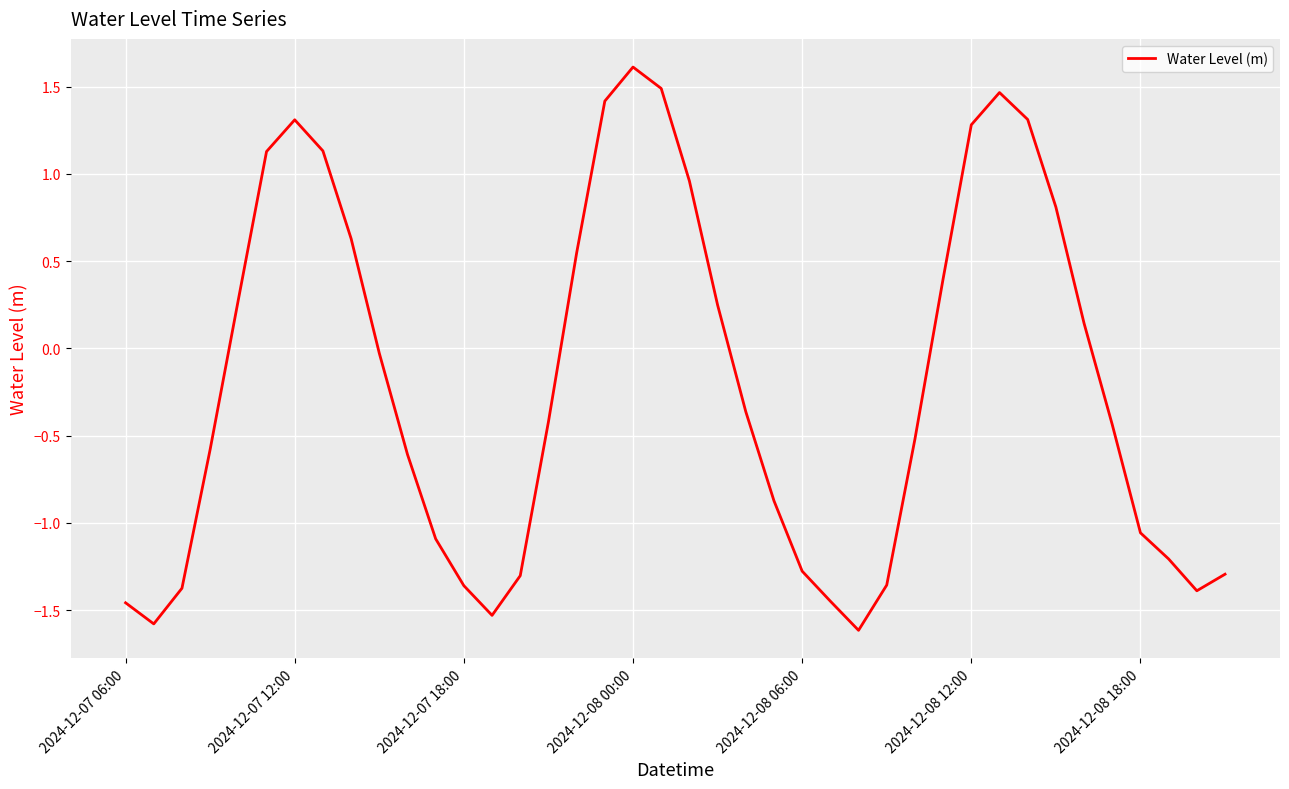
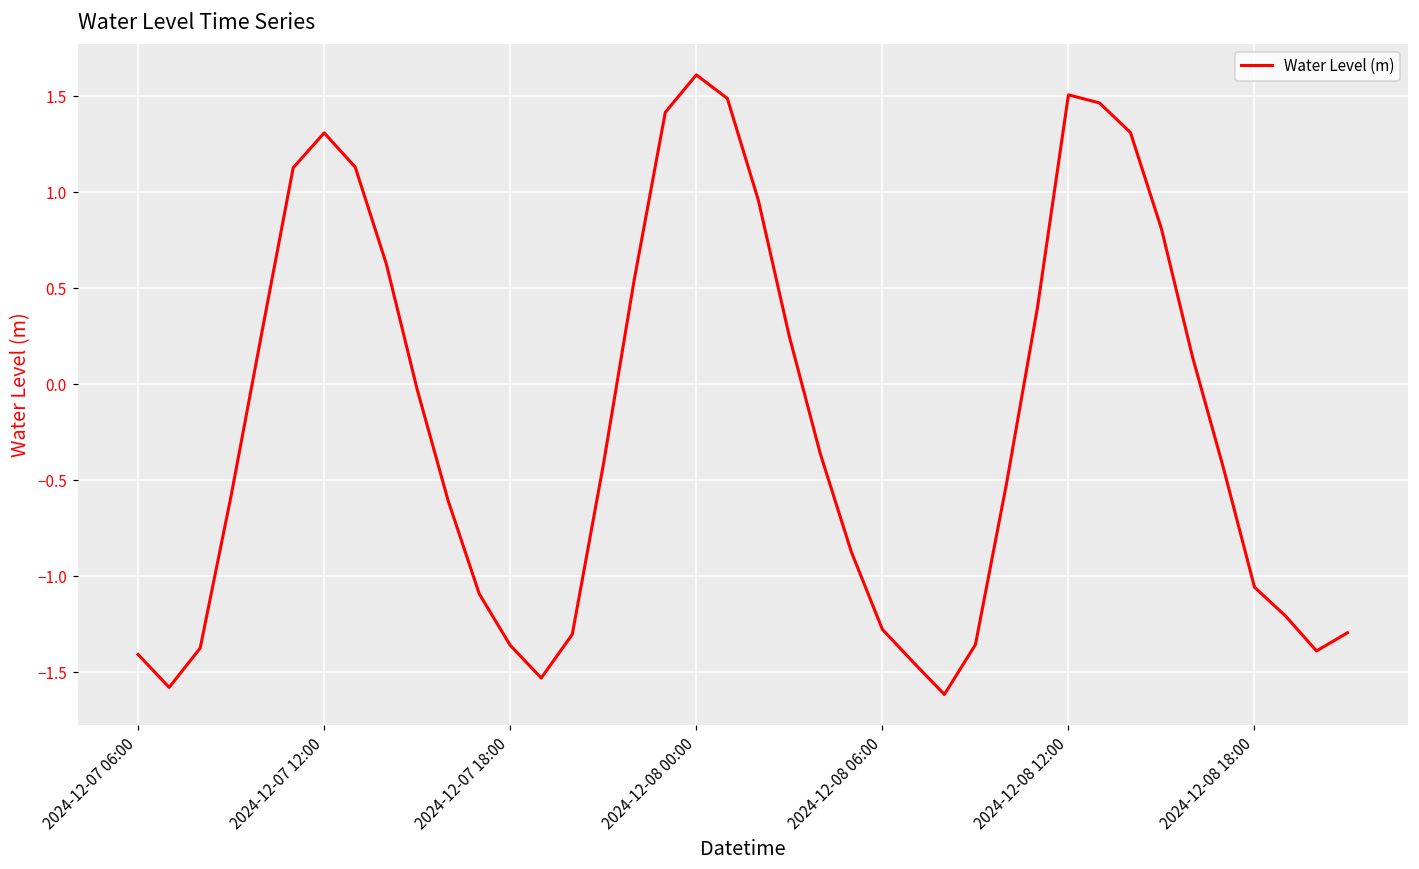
2024-12-07 06:00: -1.46 -> -1.41
2024-12-08 12:00: 1.28 -> 1.51
